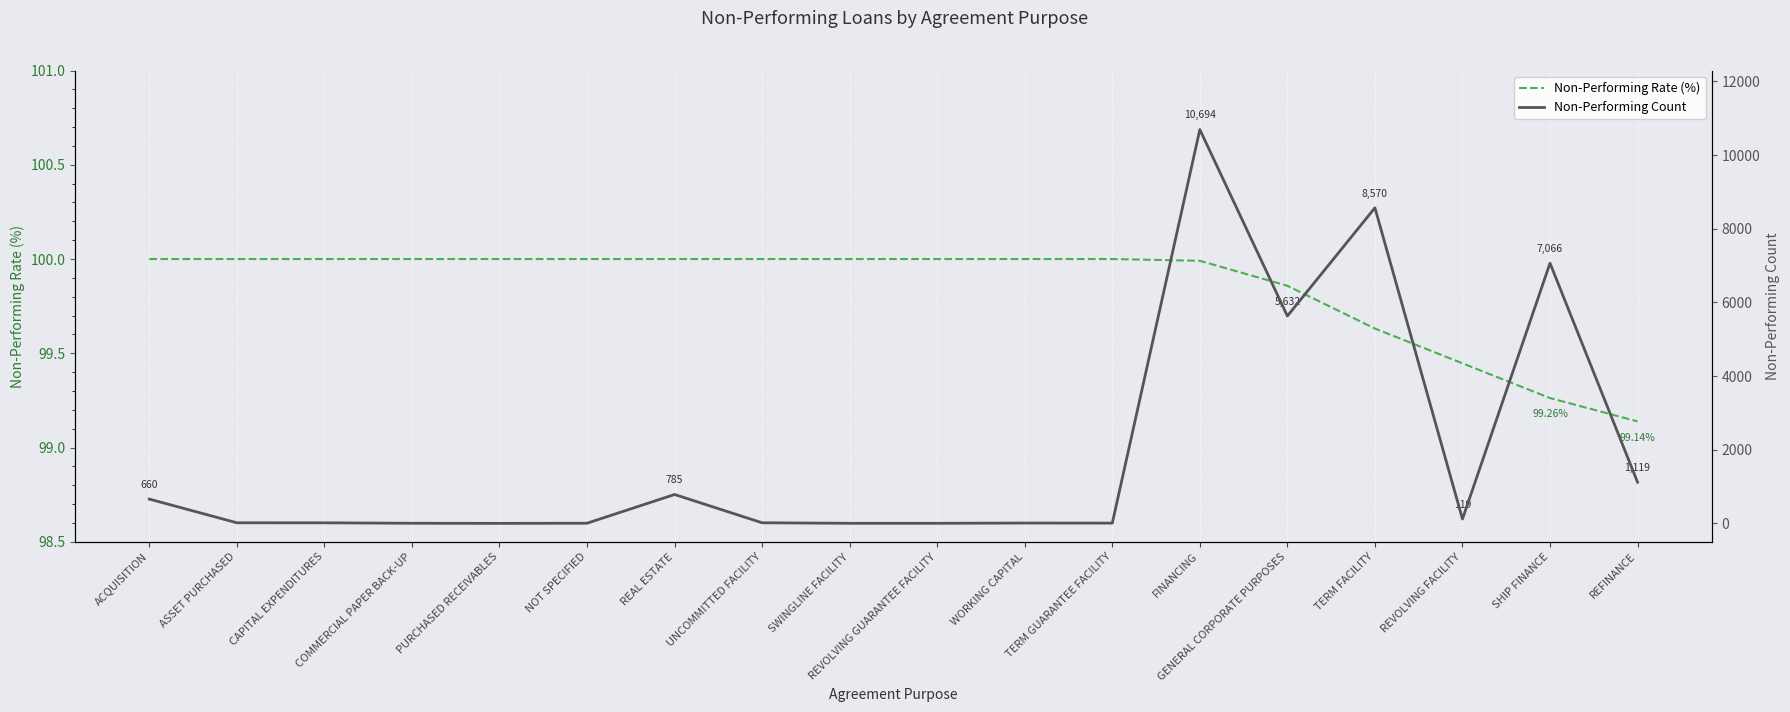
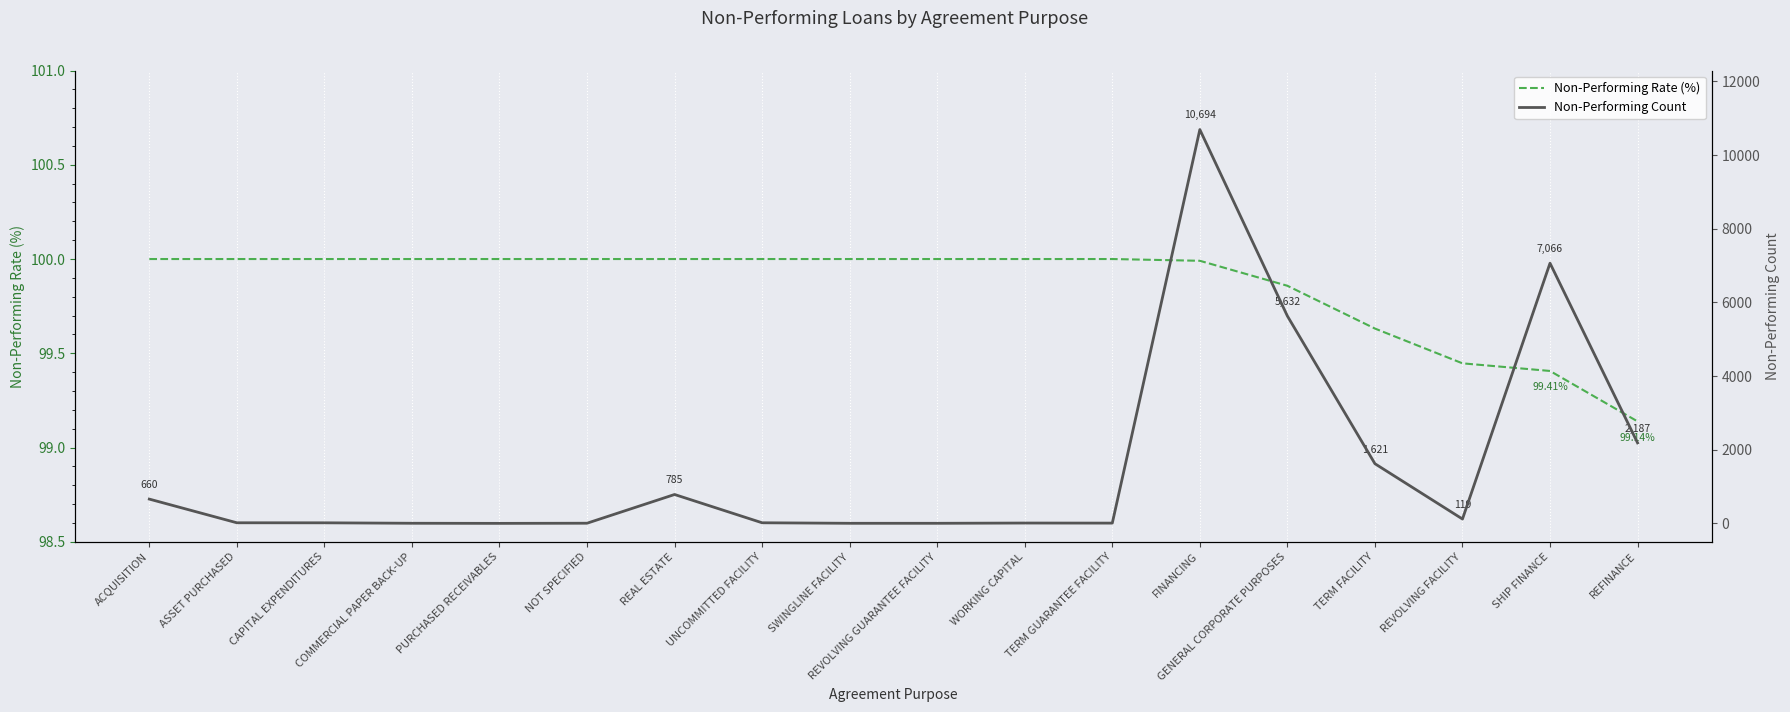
Non-Performing Rate (%), SHIP FINANCE: 99.26% -> 99.41%
Non-Performing Count, TERM FACILITY: 8,570 -> 1,621
Non-Performing Count, REFINANCE: 1,119 -> 2,187
